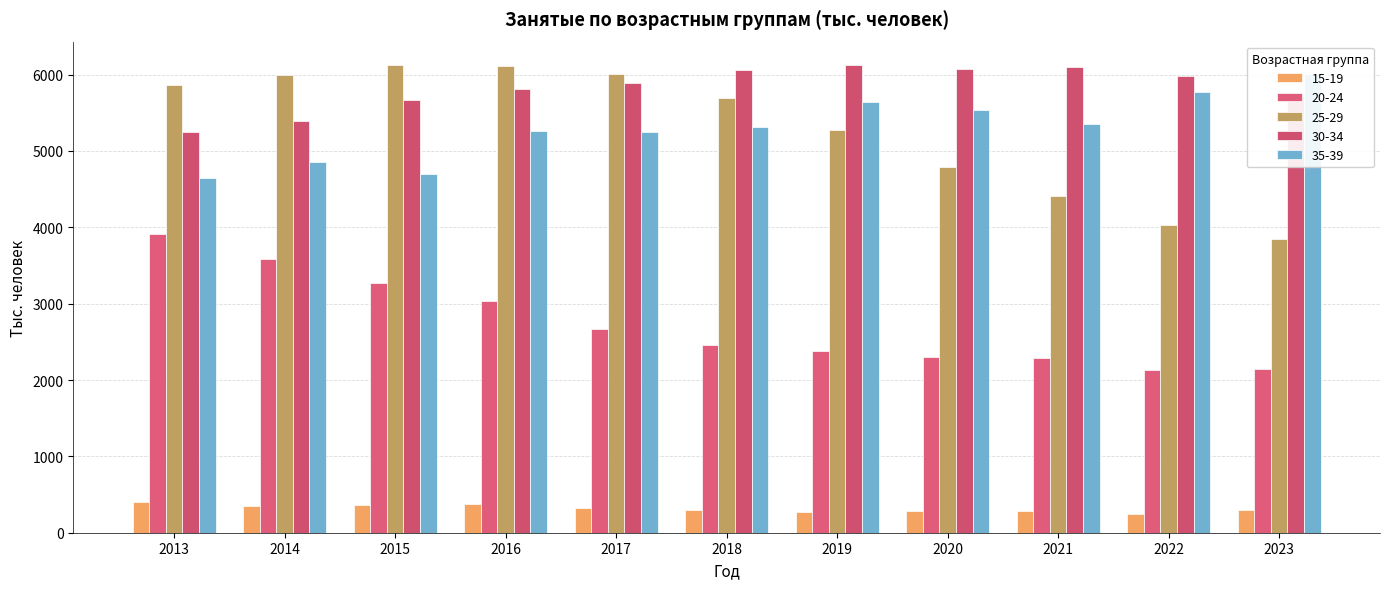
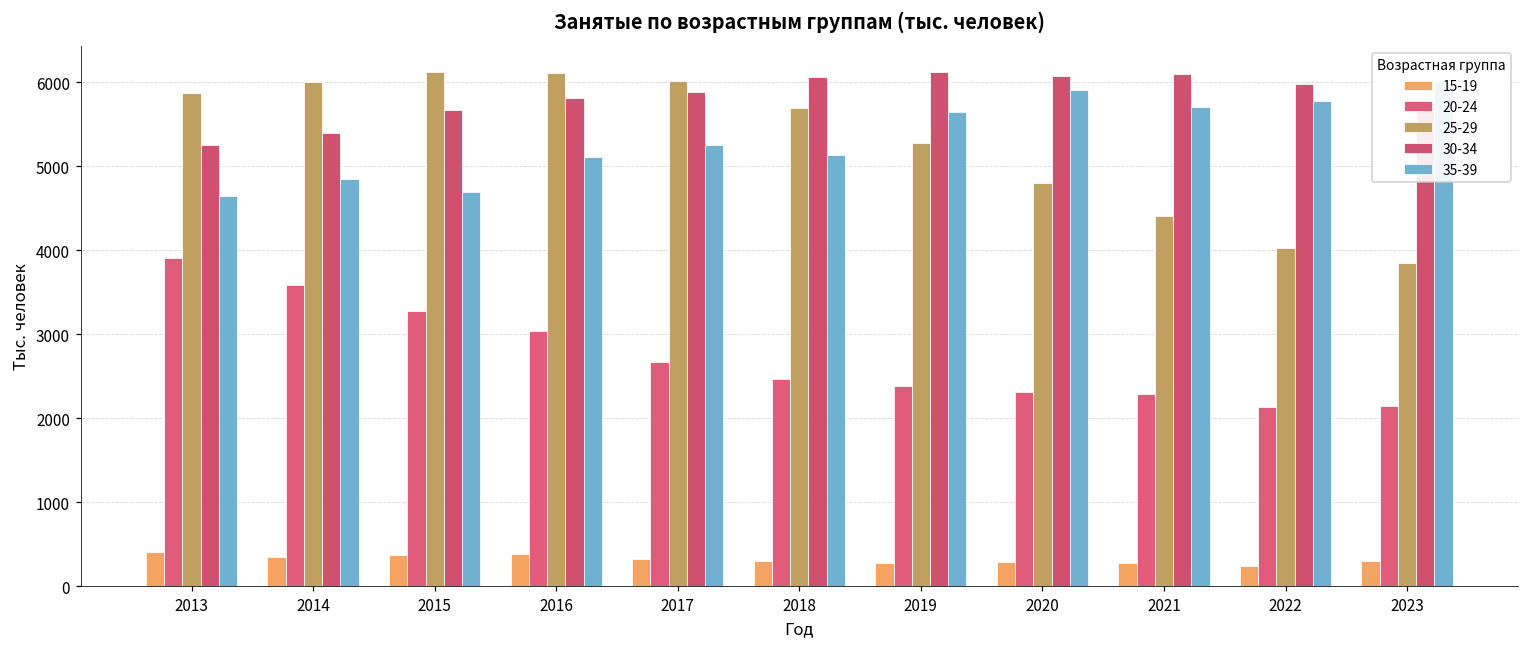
35-39, 2016: 5300 -> 5100
35-39, 2018: 5300 -> 5100
35-39, 2020: 5500 -> 5900
35-39, 2021: 5400 -> 5700
